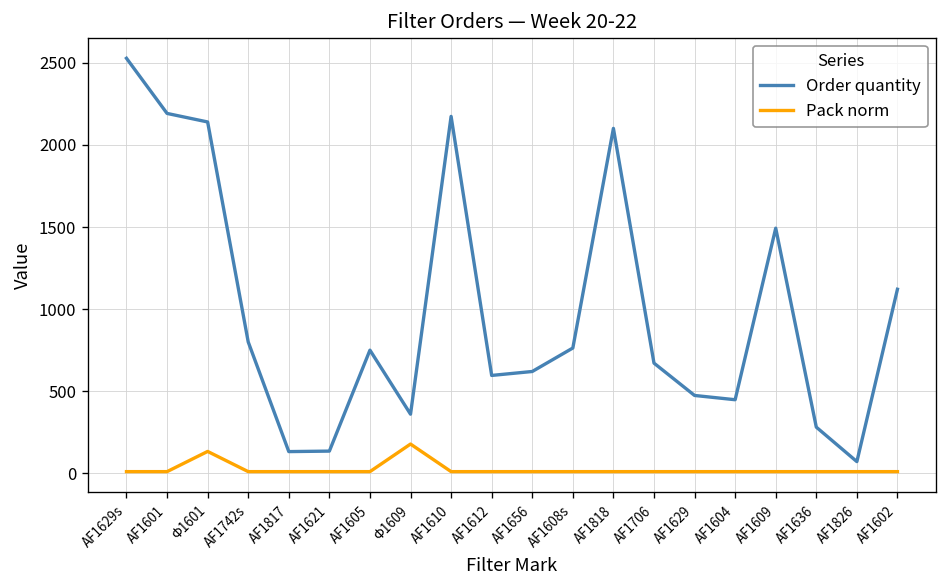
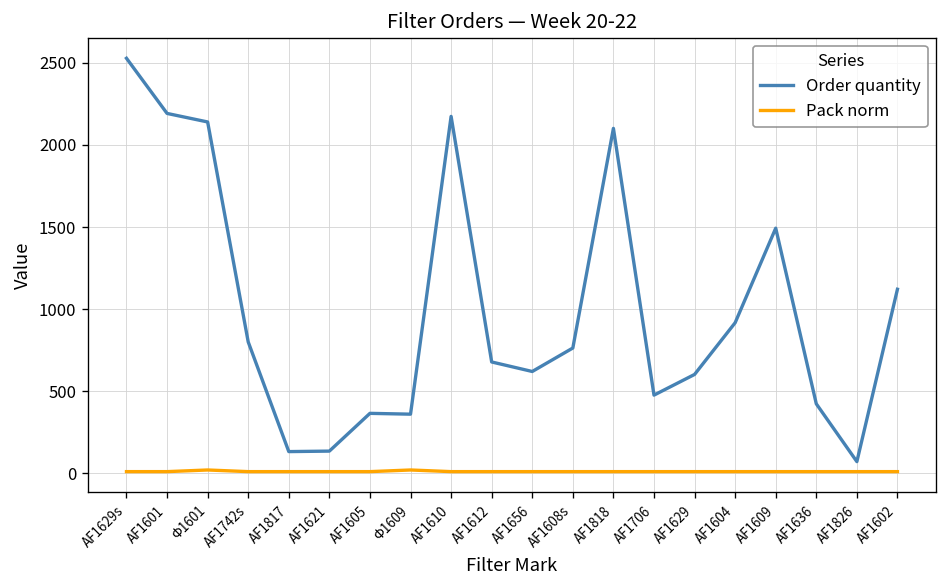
Pack norm, Ф1601: 130 -> 20
Order quantity, AF1605: 750 -> 370
Pack norm, Ф1609: 180 -> 20
Order quantity, AF1612: 600 -> 680
Order quantity, AF1706: 670 -> 480
Order quantity, AF1629: 470 -> 600
Order quantity, AF1604: 450 -> 920
Order quantity, AF1636: 280 -> 420
